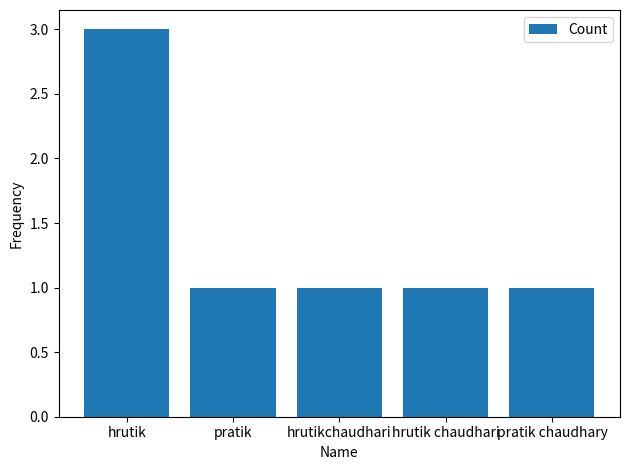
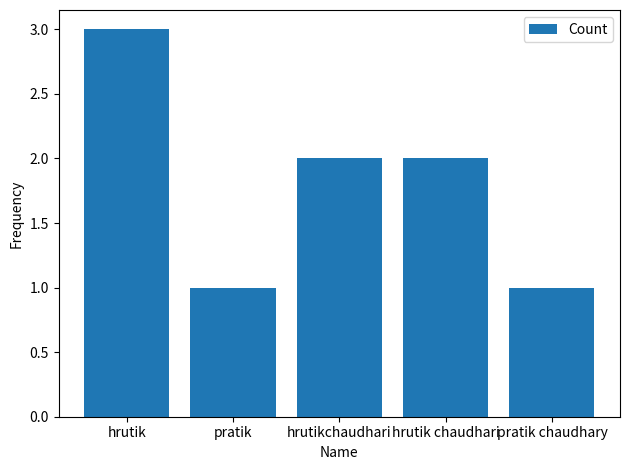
hrutikchaudhari: 1 -> 2
hrutik chaudhari: 1 -> 2
